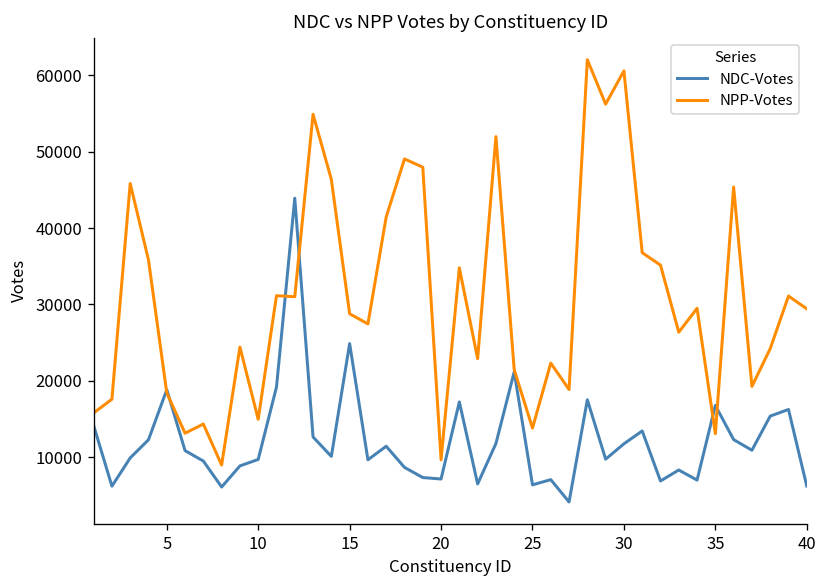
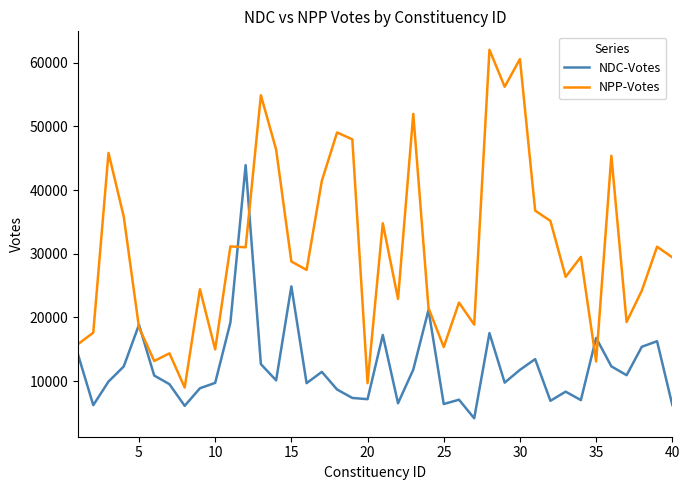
NPP-Votes, 25: 14000 -> 15000
